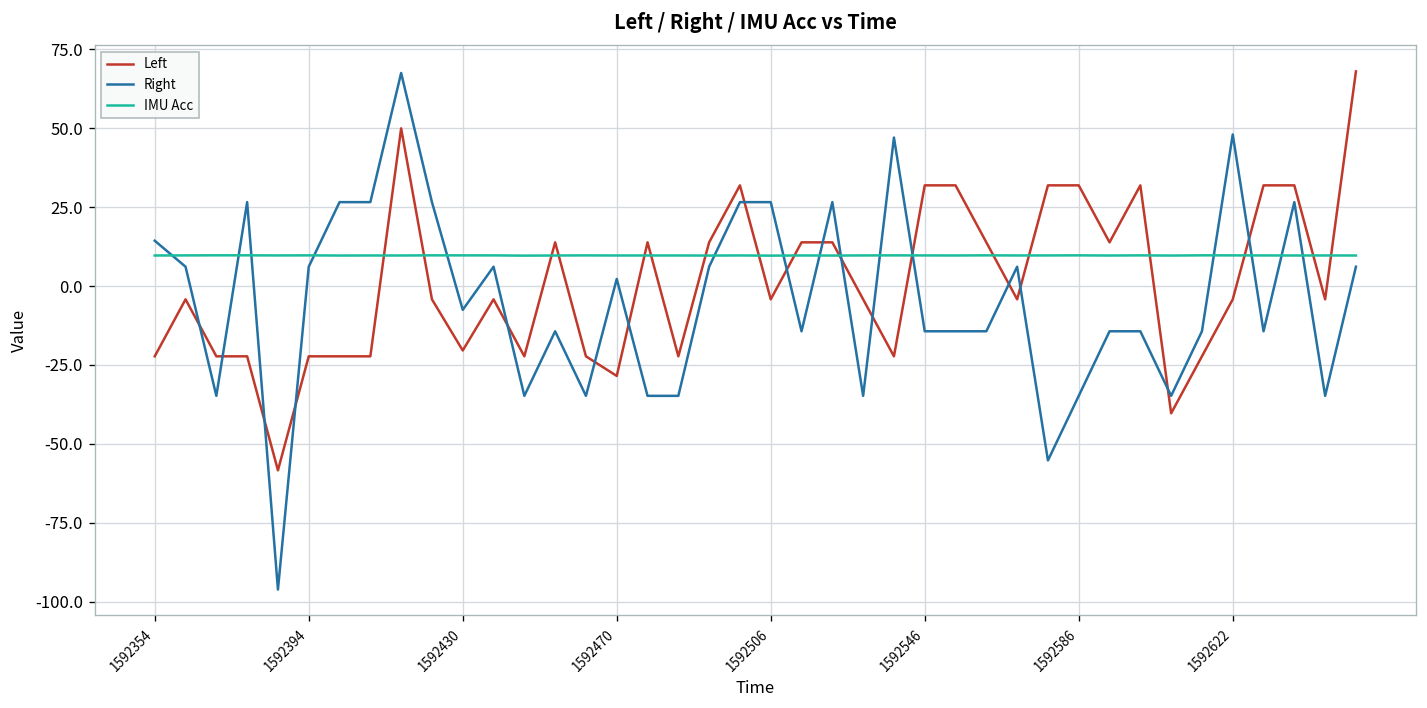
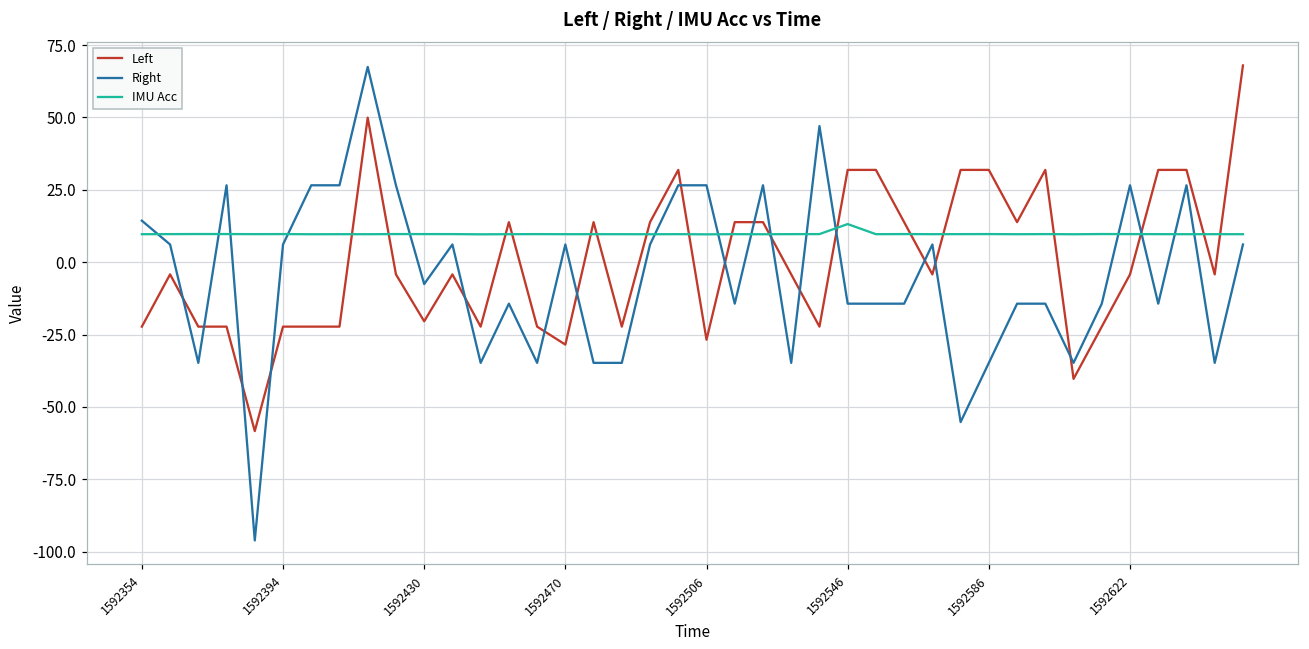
Right, 1592470: 2 -> 6
Left, 1592506: -4 -> -27
IMU Acc, 1592546: 10 -> 13
Right, 1592622: 48 -> 27
